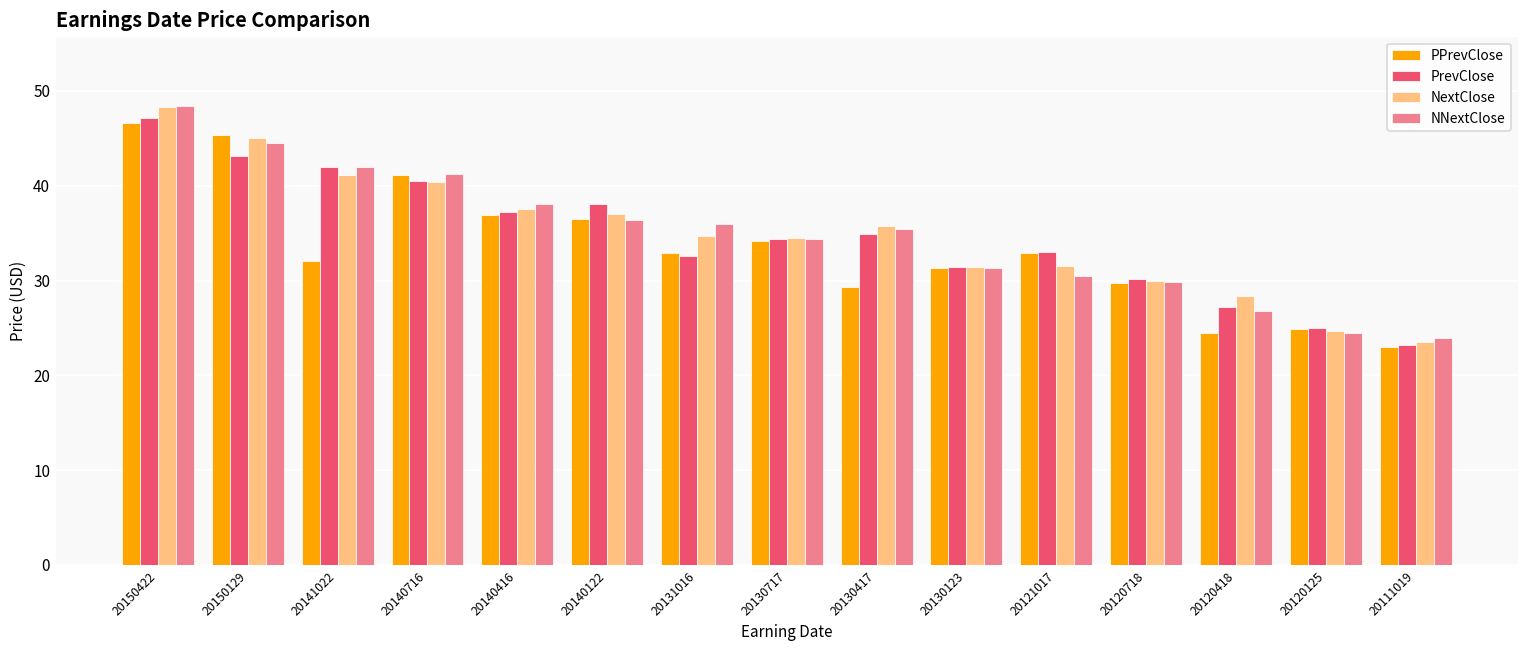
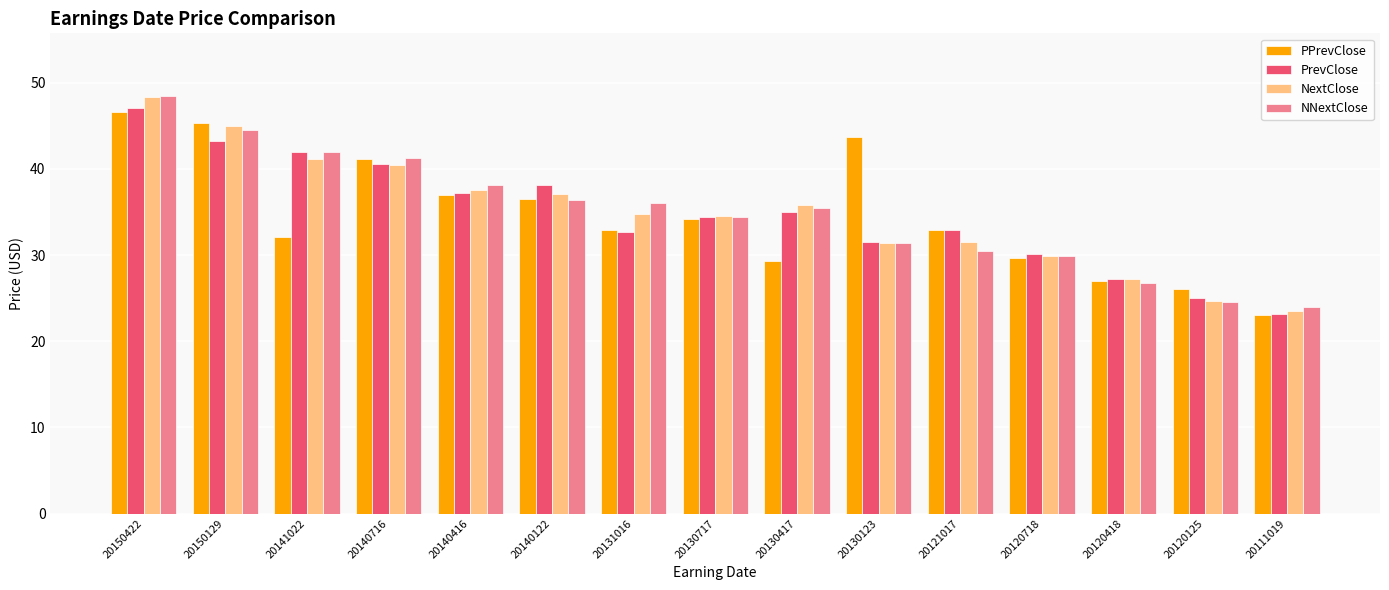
PPrevClose, 20130123: 31 -> 44
PPrevClose, 20120418: 25 -> 27
NextClose, 20120418: 28 -> 27
PPrevClose, 20120125: 25 -> 26
